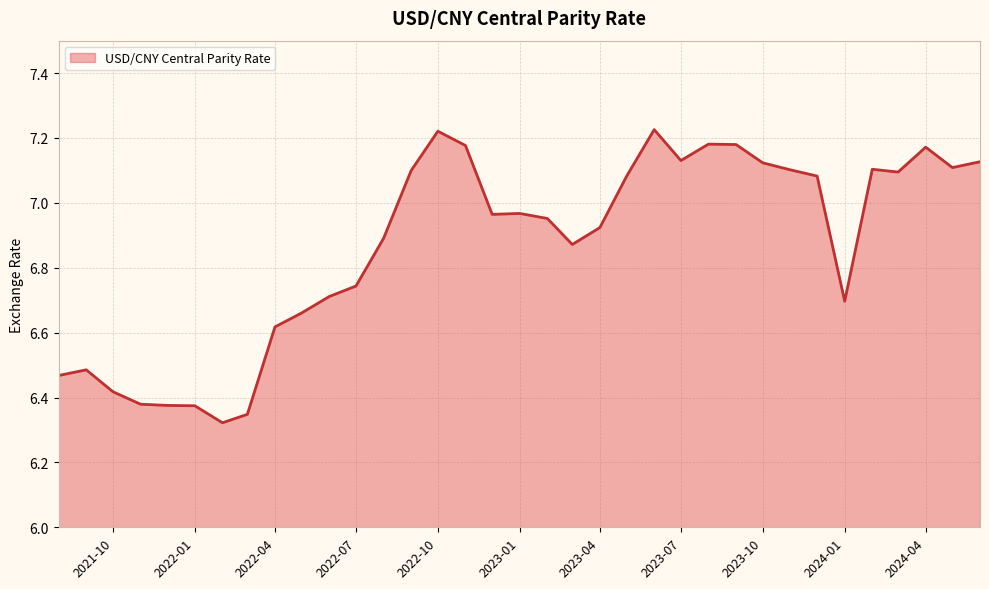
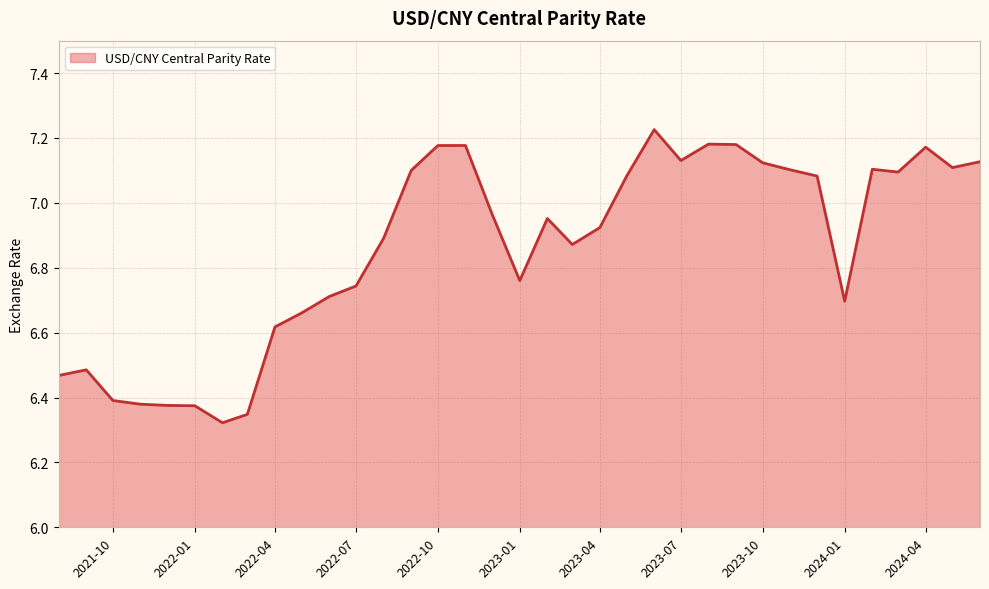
2021-10: 6.42 -> 6.39
2022-10: 7.22 -> 7.18
2023-01: 6.97 -> 6.76
